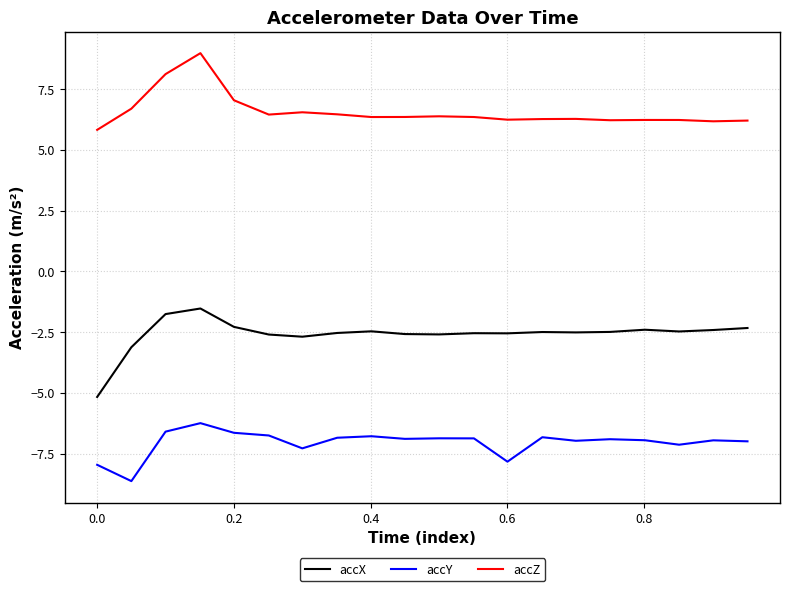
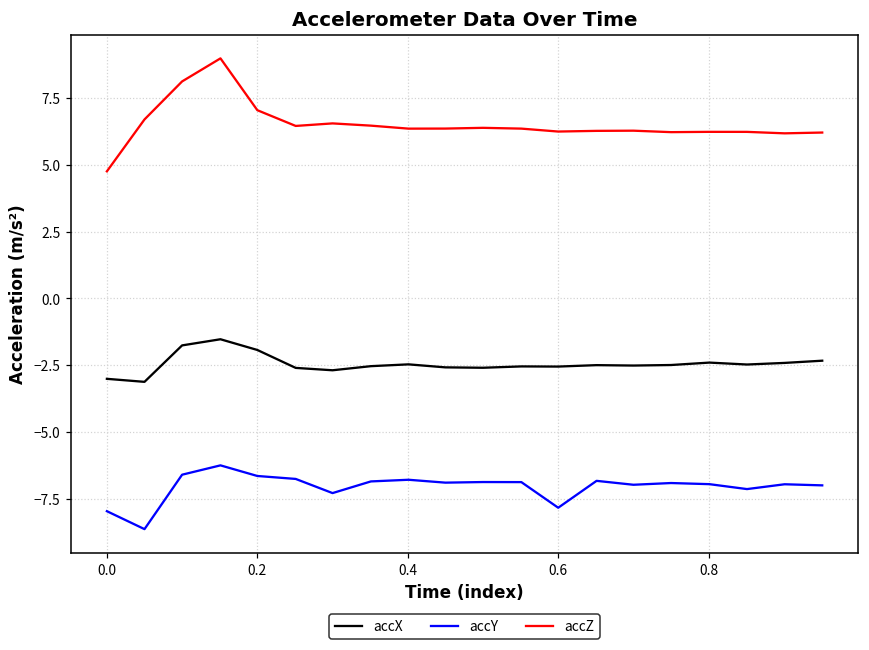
accX, 0.0: -5.2 -> -3.0
accZ, 0.0: 5.8 -> 4.7
accX, 0.2: -2.3 -> -1.9
